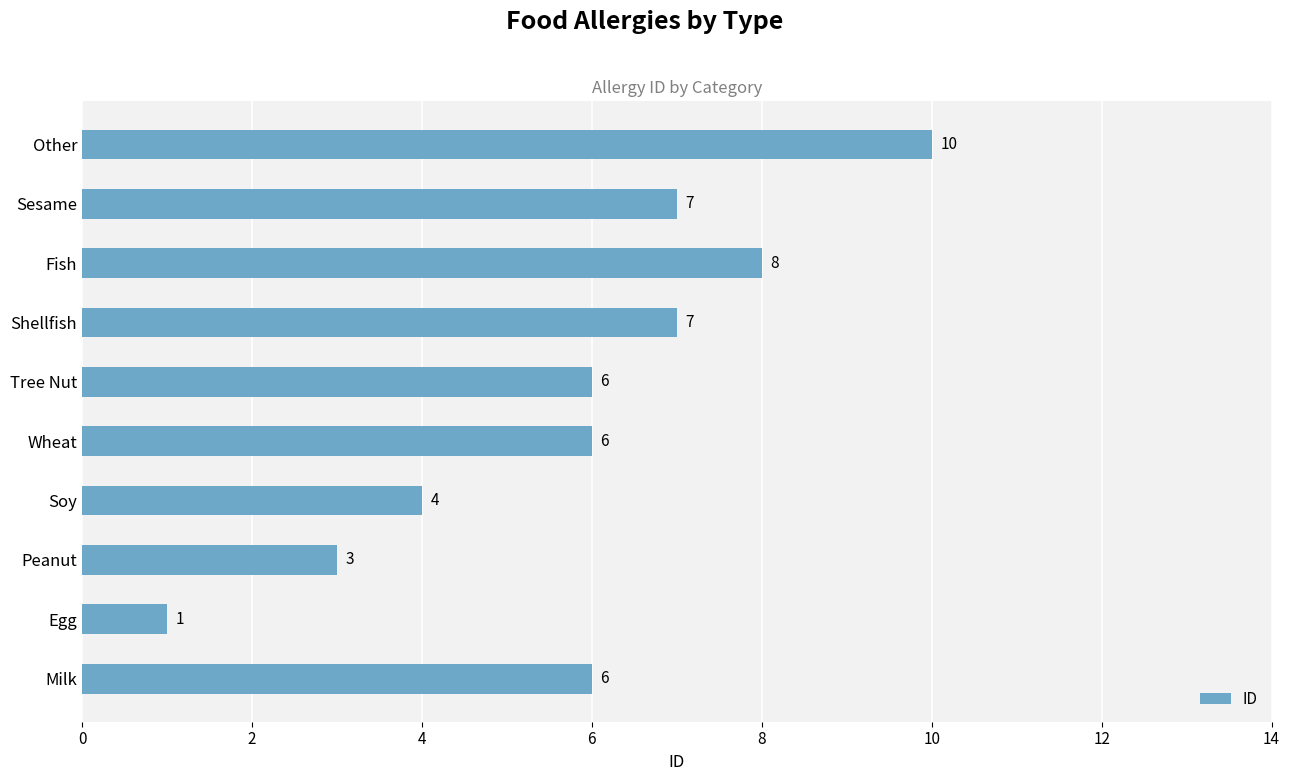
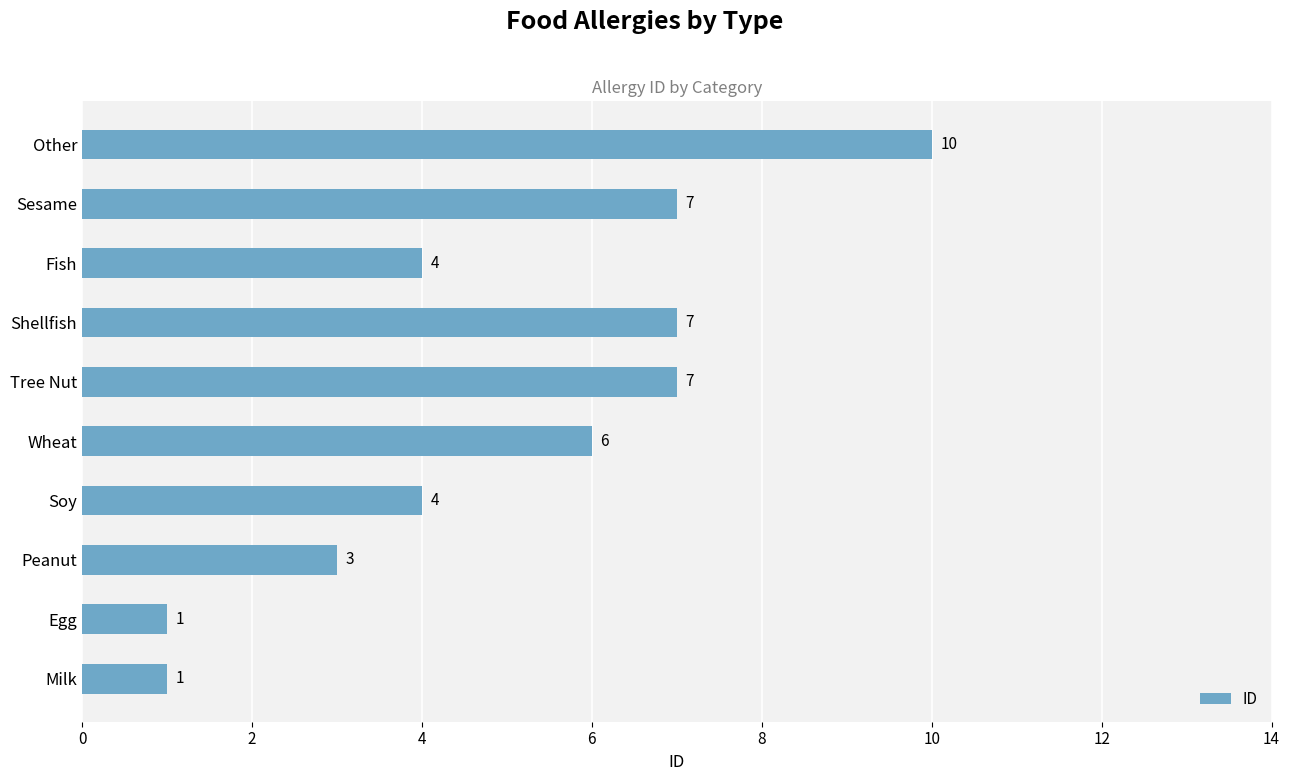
Fish: 8 -> 4
Tree Nut: 6 -> 7
Milk: 6 -> 1
